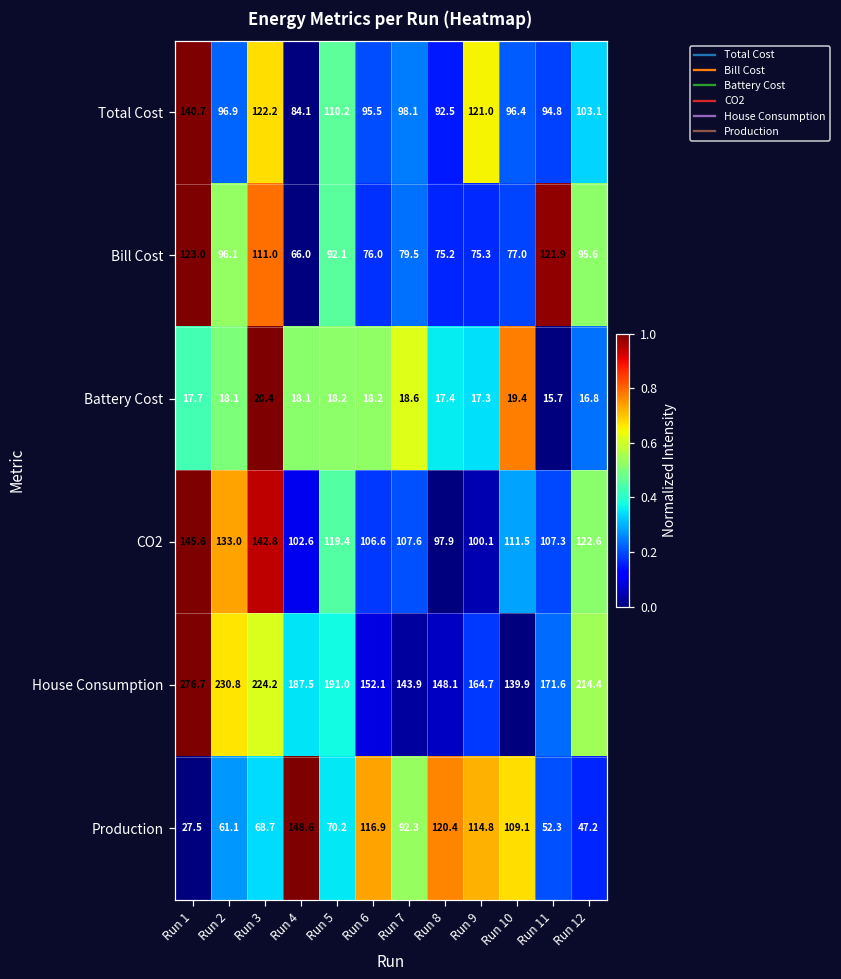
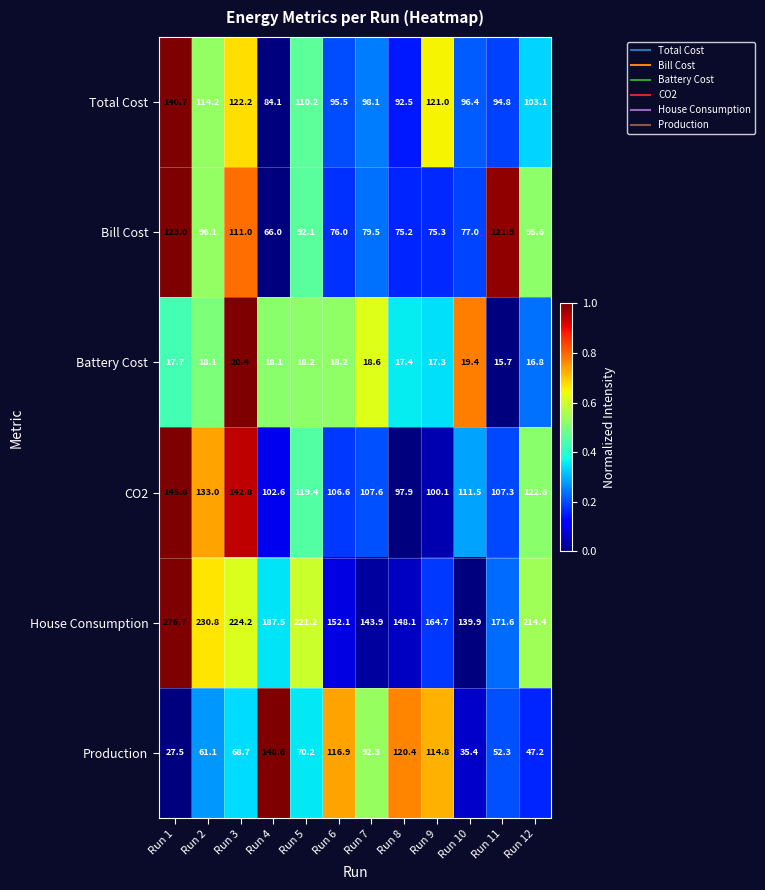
Total Cost, Run 2: 96.9 -> 114.2
House Consumption, Run 5: 191.0 -> 221.2
Production, Run 10: 109.1 -> 35.4
